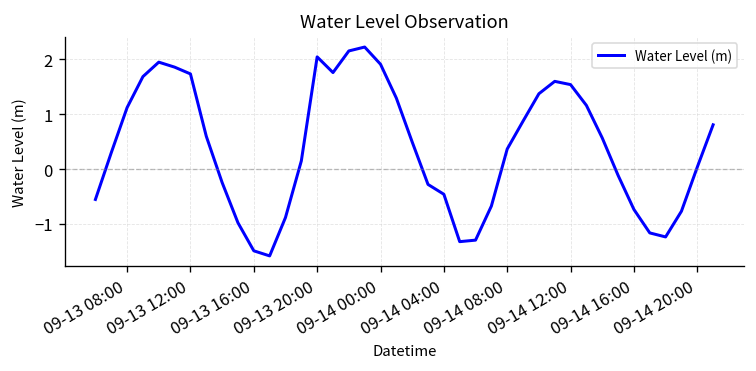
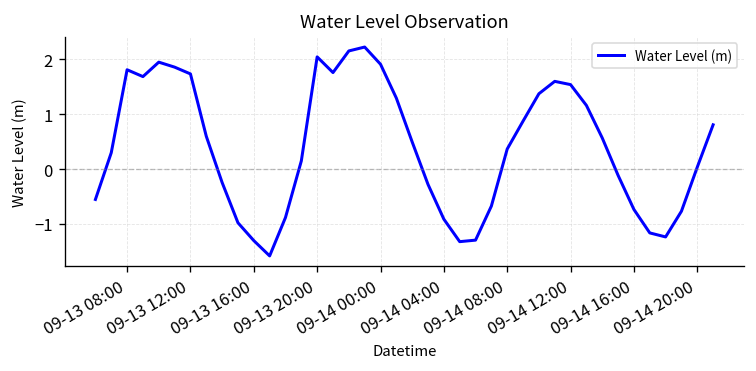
09-13 08:00: 1.1 -> 1.8
09-13 16:00: -1.5 -> -1.3
09-14 04:00: -0.5 -> -0.9
